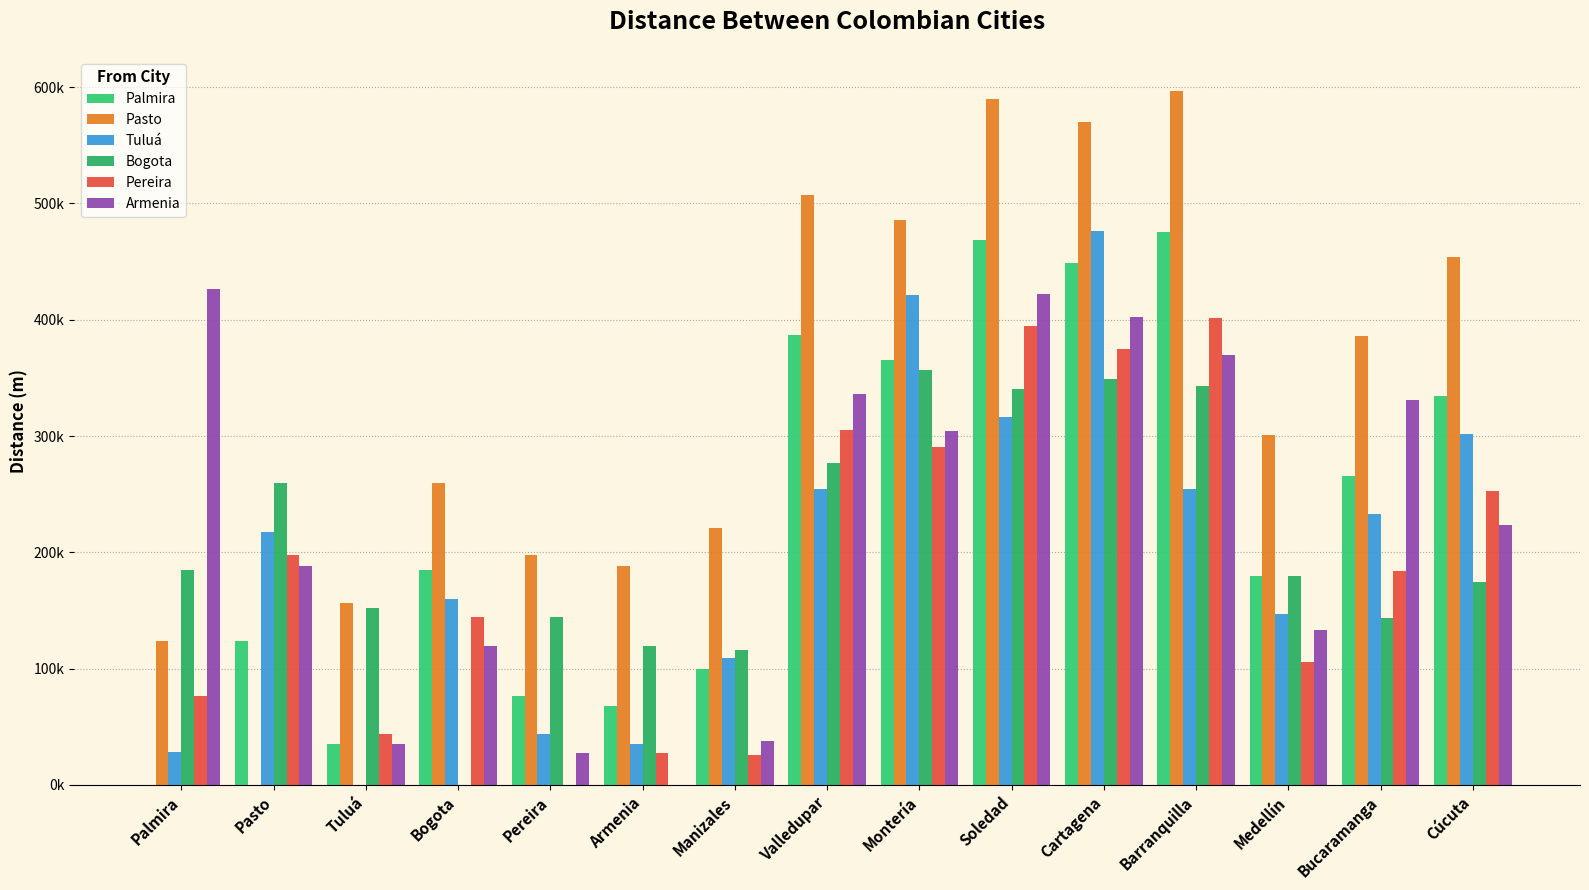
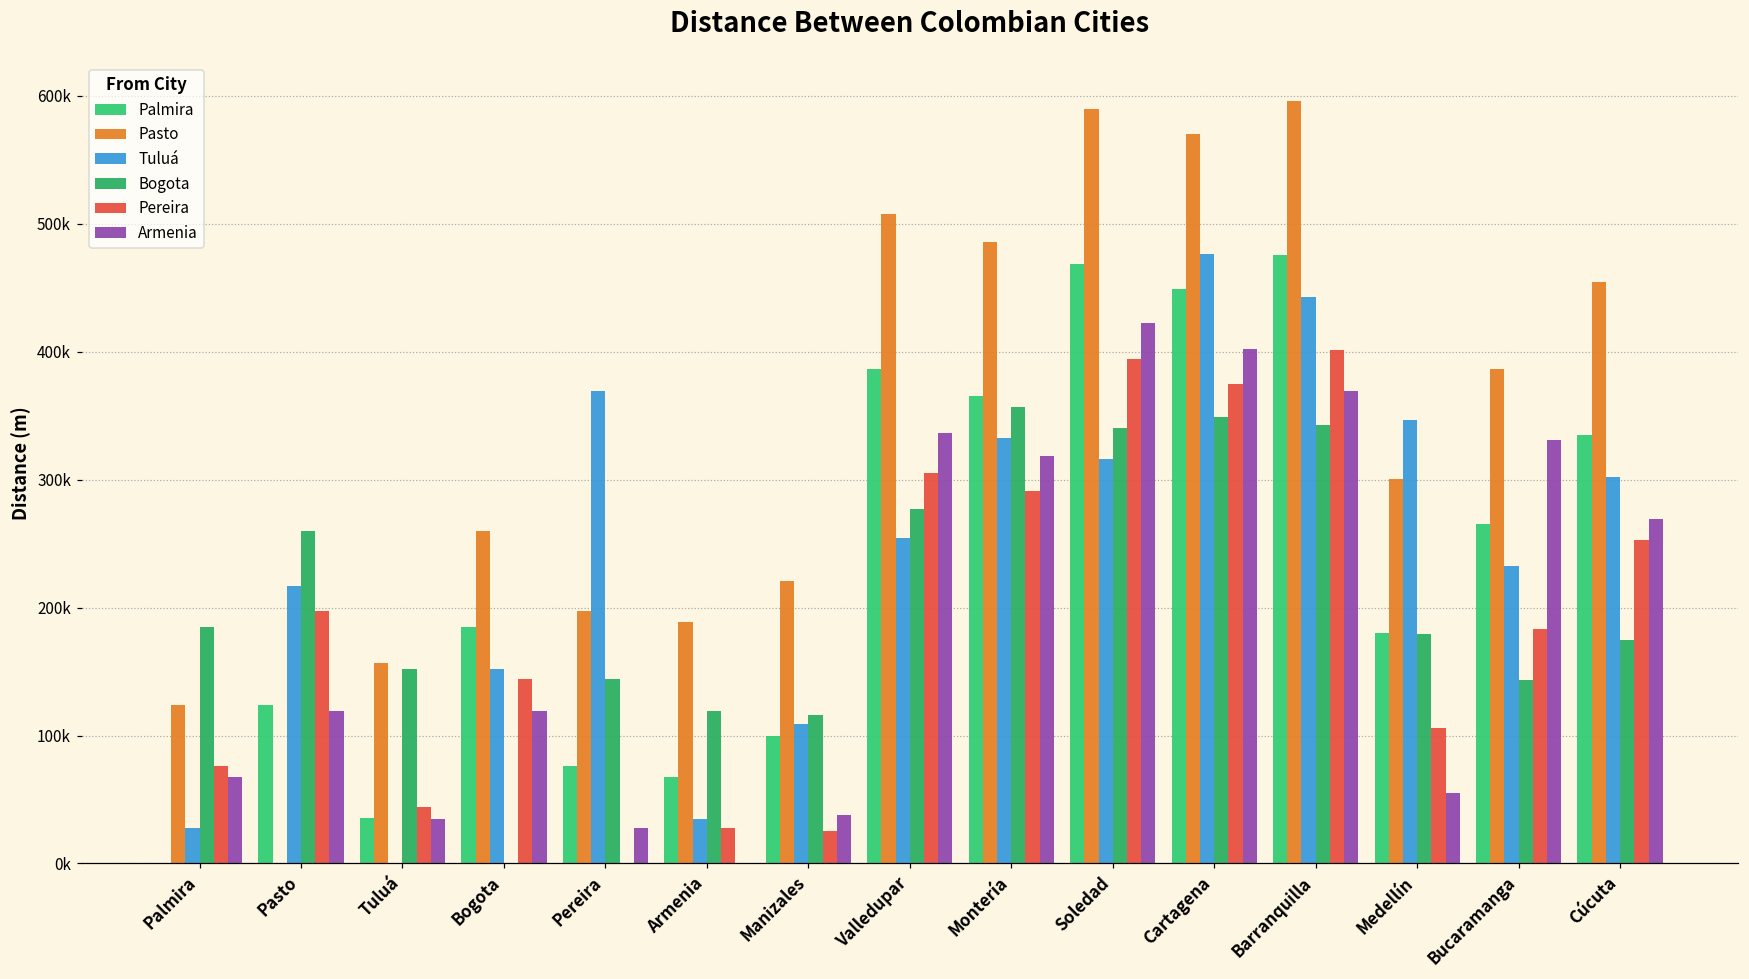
Armenia, Palmira: 427000 -> 68000
Armenia, Pasto: 188000 -> 119000
Tuluá, Bogota: 160000 -> 152000
Tuluá, Pereira: 44000 -> 369000
Tuluá, Montería: 421000 -> 332000
Armenia, Montería: 304000 -> 318000
Tuluá, Barranquilla: 254000 -> 443000
Tuluá, Medellín: 147000 -> 347000
Armenia, Medellín: 133000 -> 55000
Armenia, Cúcuta: 223000 -> 269000
